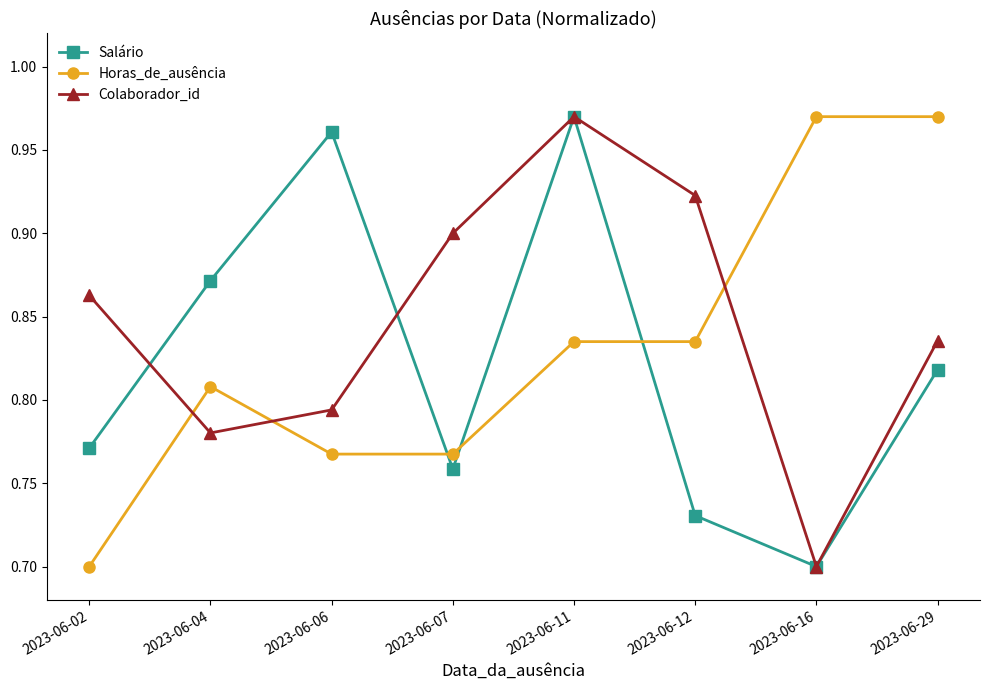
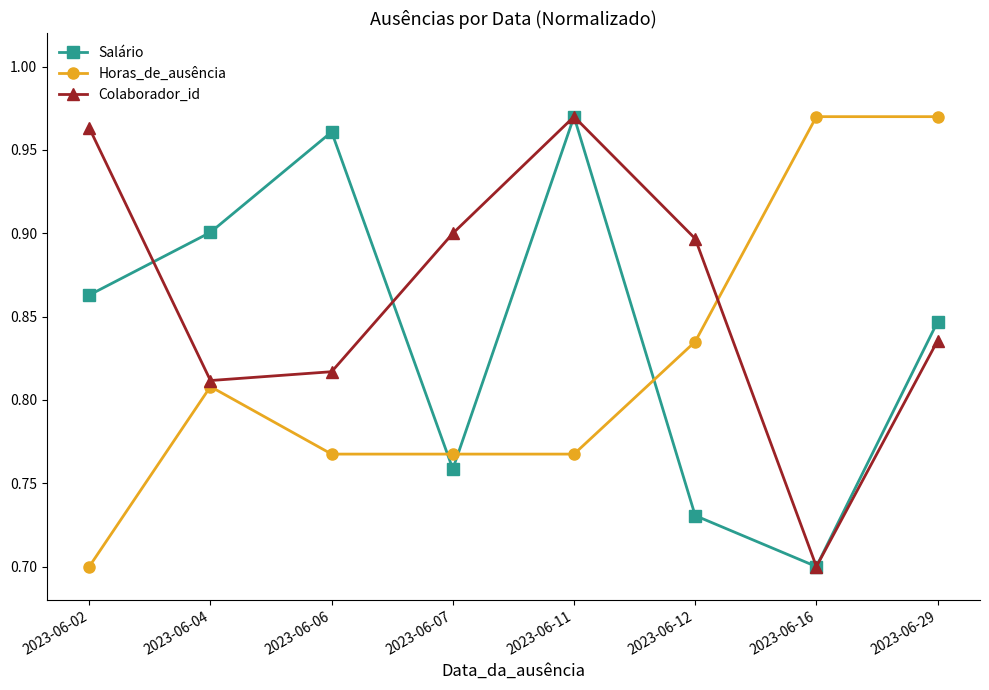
Salário, 2023-06-02: 0.771 -> 0.863
Colaborador_id, 2023-06-02: 0.863 -> 0.963
Salário, 2023-06-04: 0.872 -> 0.901
Colaborador_id, 2023-06-04: 0.780 -> 0.812
Colaborador_id, 2023-06-06: 0.794 -> 0.817
Horas_de_ausência, 2023-06-11: 0.835 -> 0.768
Colaborador_id, 2023-06-12: 0.923 -> 0.897
Salário, 2023-06-29: 0.818 -> 0.847
